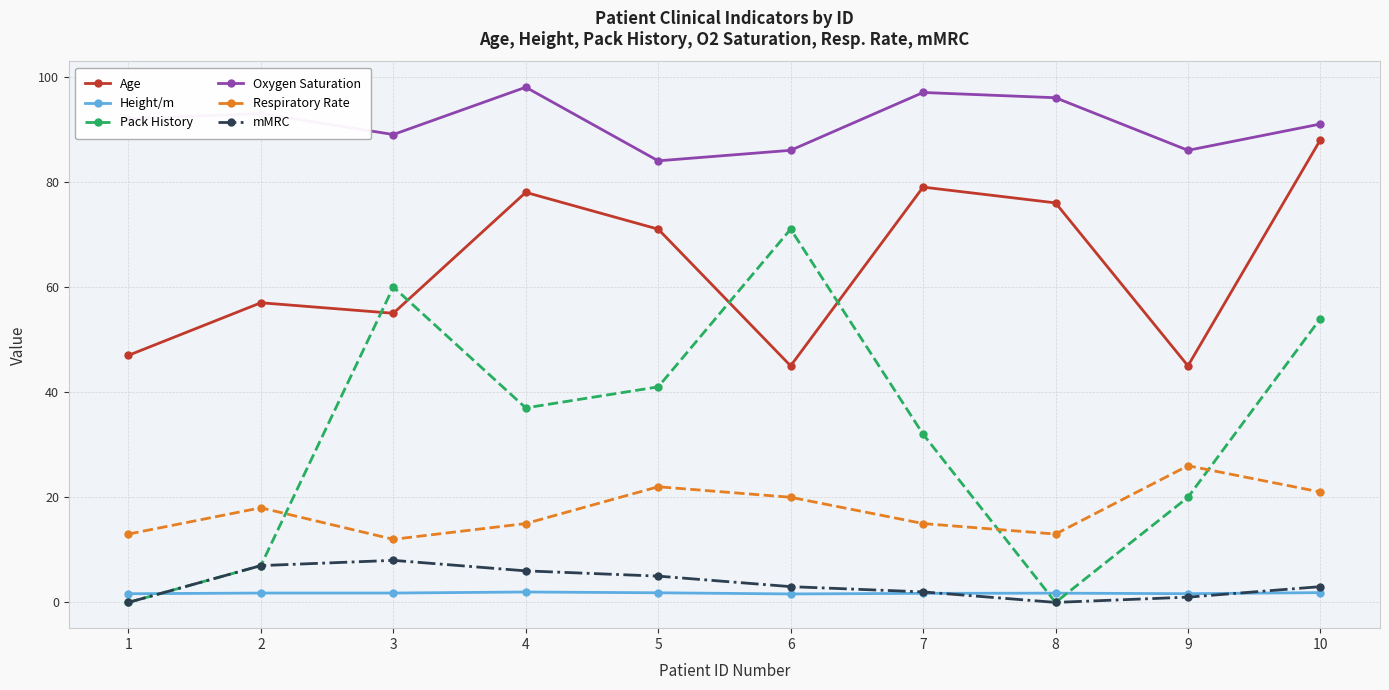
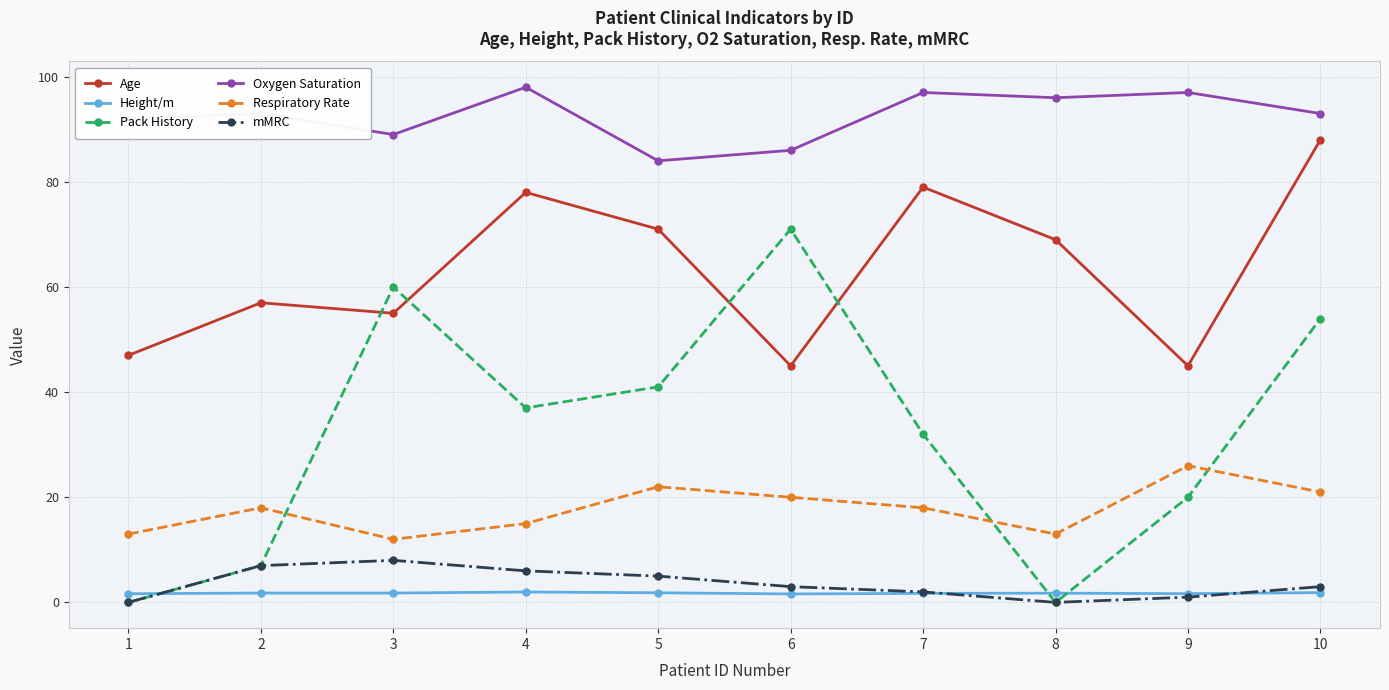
Respiratory Rate, 7: 15 -> 18
Age, 8: 76 -> 69
Oxygen Saturation, 9: 86 -> 97
Oxygen Saturation, 10: 91 -> 93
